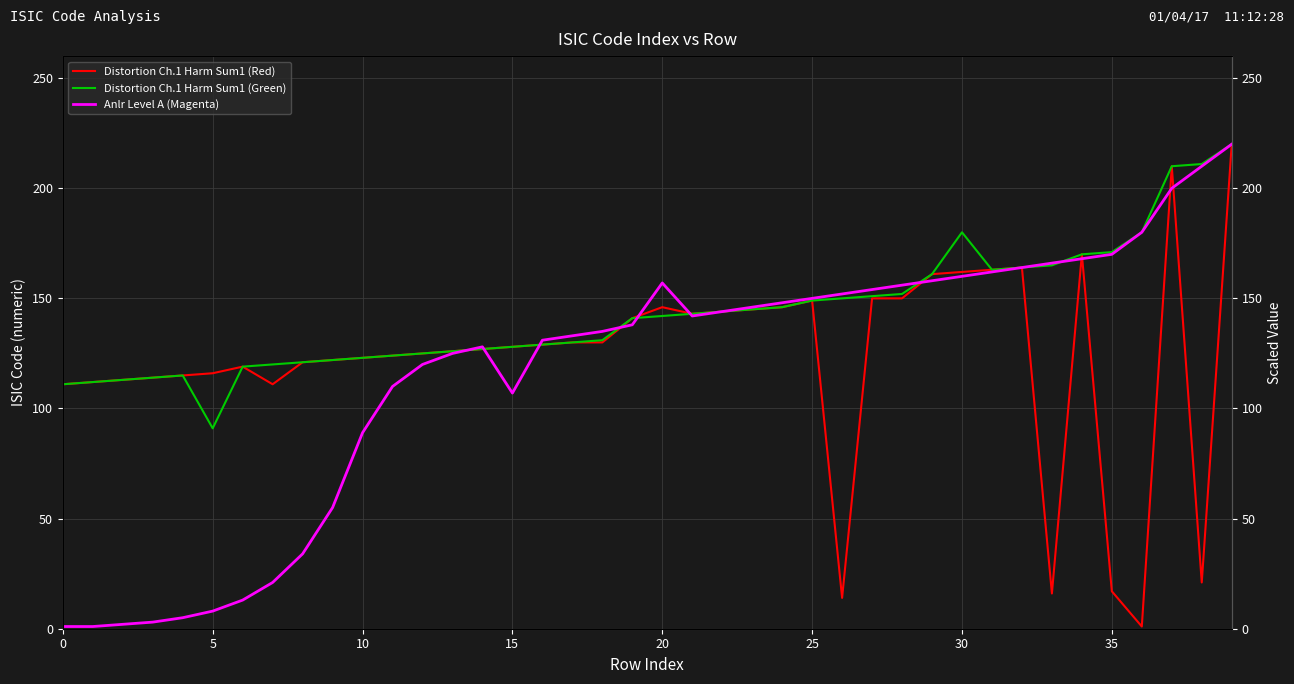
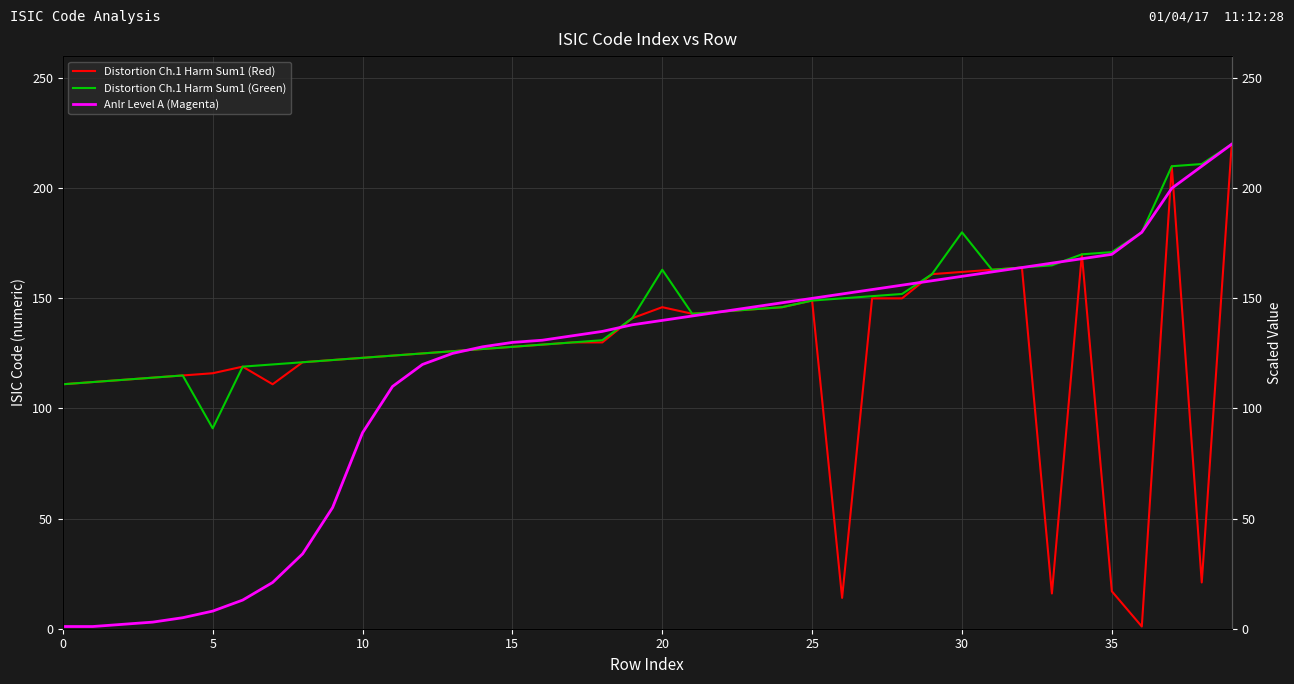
Distortion Ch.1 Harm Sum1 (Green), 20: 142 -> 163
Anlr Level A (Magenta), 15: 107 -> 130
Anlr Level A (Magenta), 20: 157 -> 140
